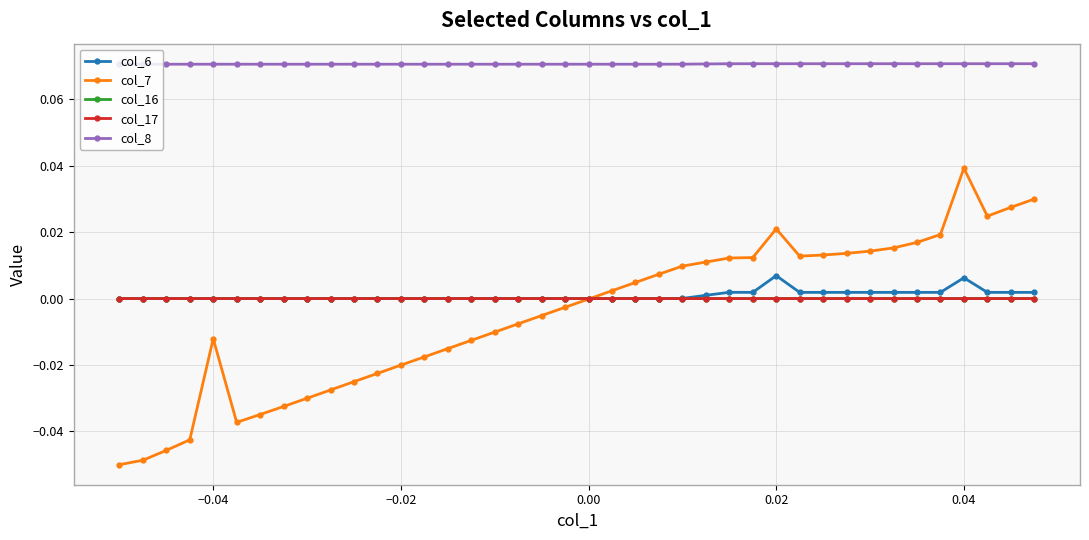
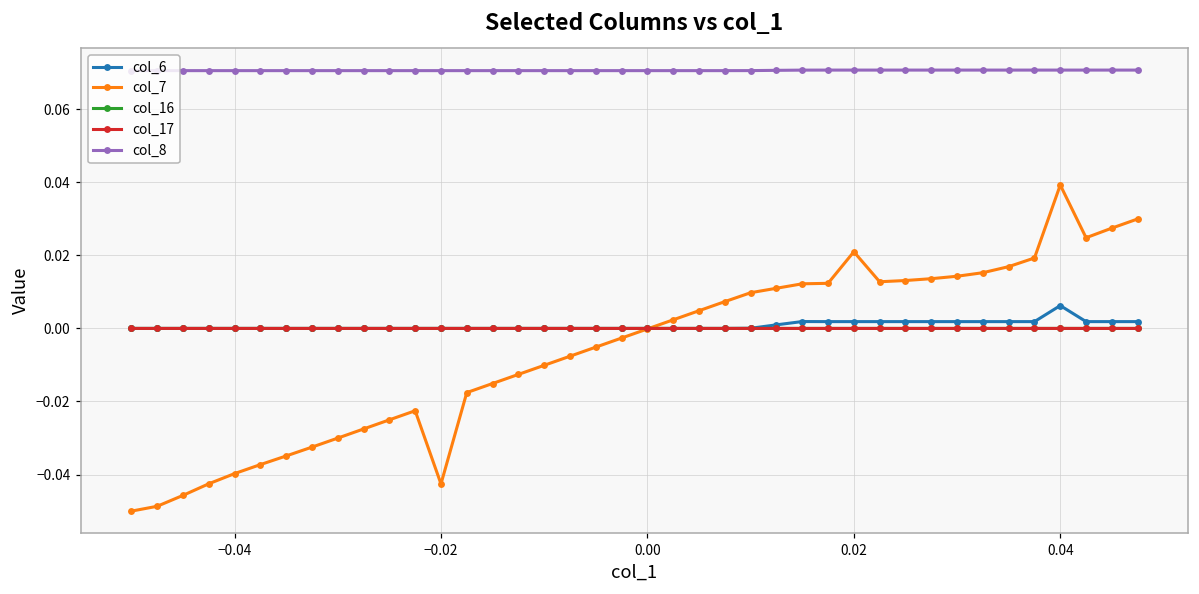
col_7, −0.04: -0.012 -> -0.040
col_7, −0.02: -0.020 -> -0.043
col_6, 0.02: 0.007 -> 0.002
